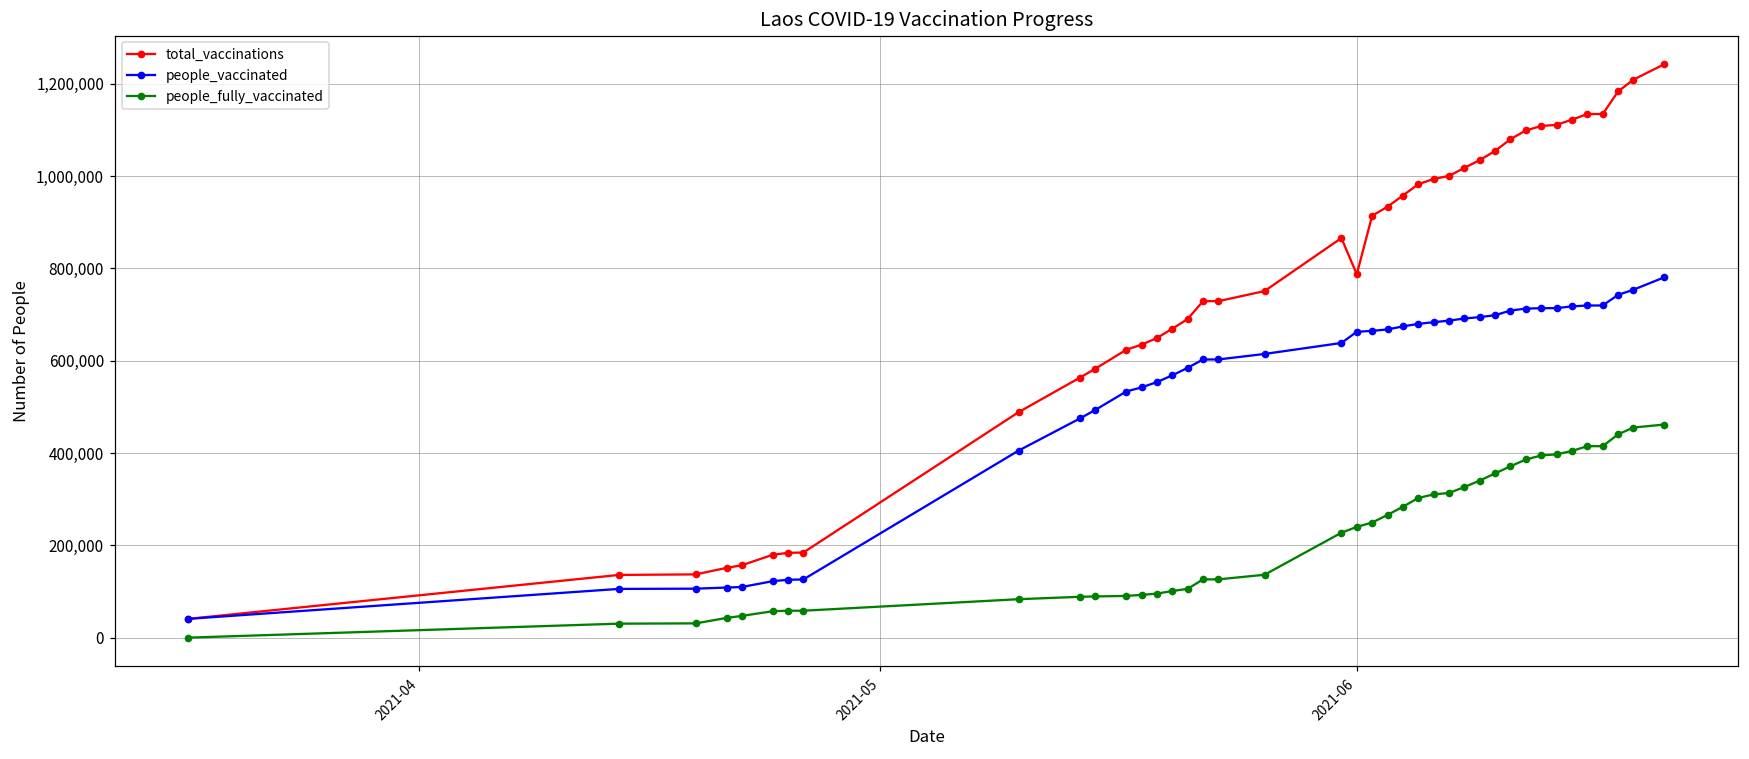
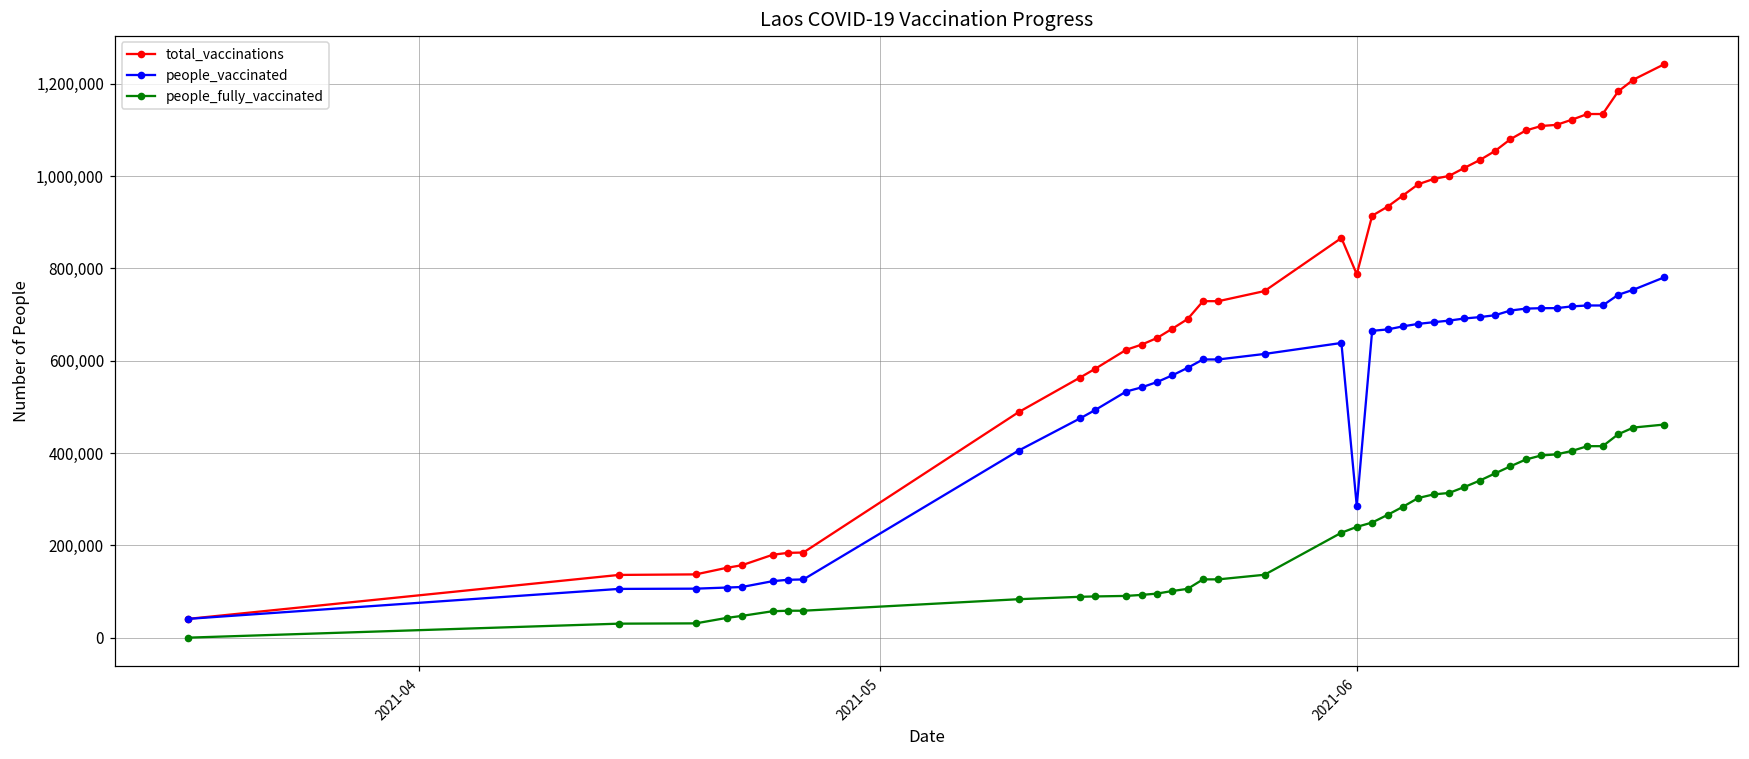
people_vaccinated, 2021-06: 660,000 -> 290,000
